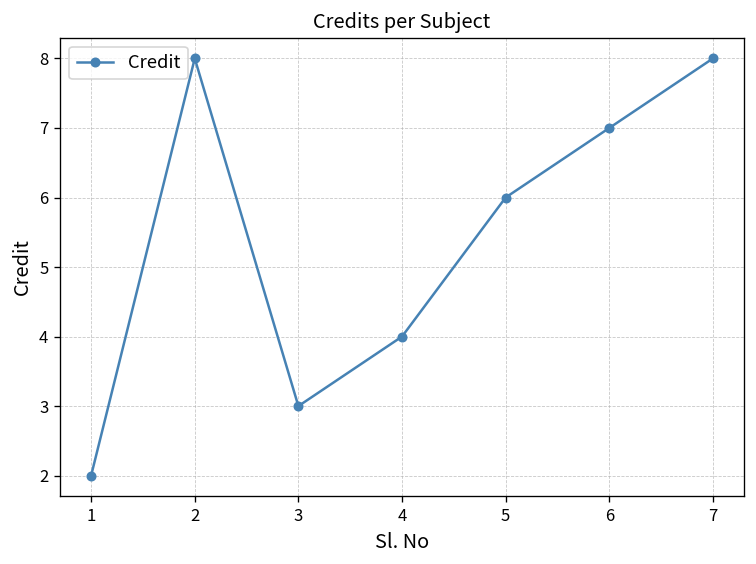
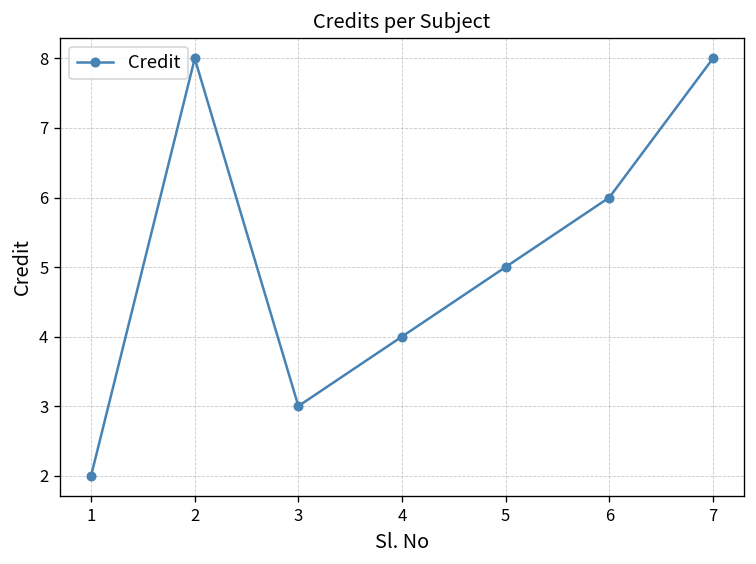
5: 6 -> 5
6: 7 -> 6
